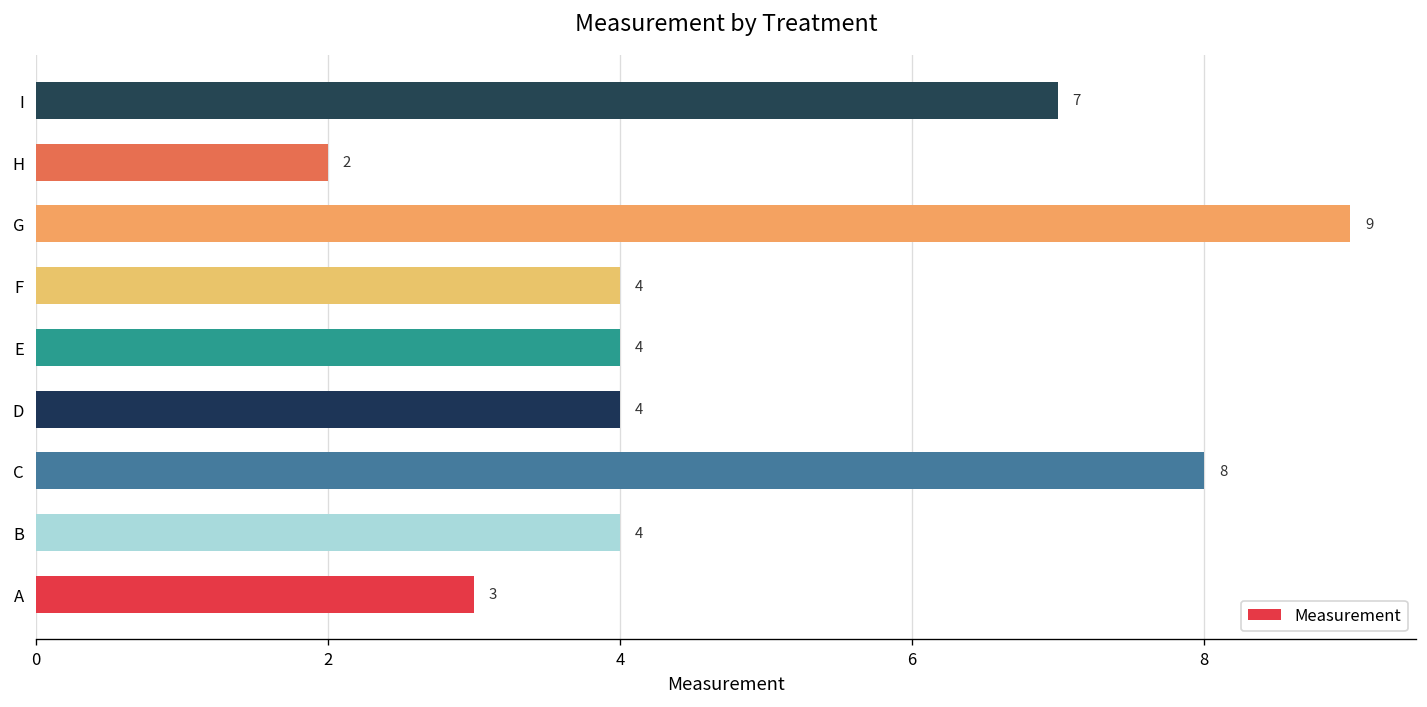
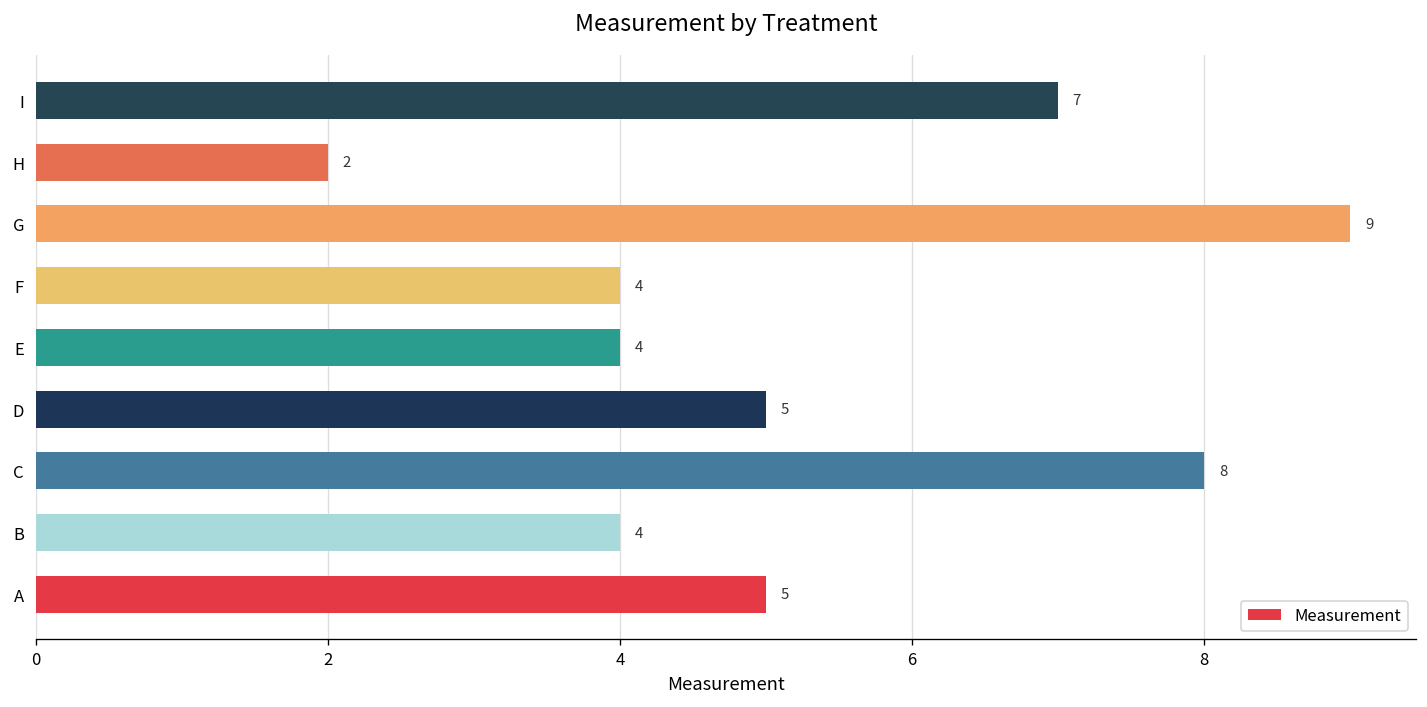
D: 4 -> 5
A: 3 -> 5
